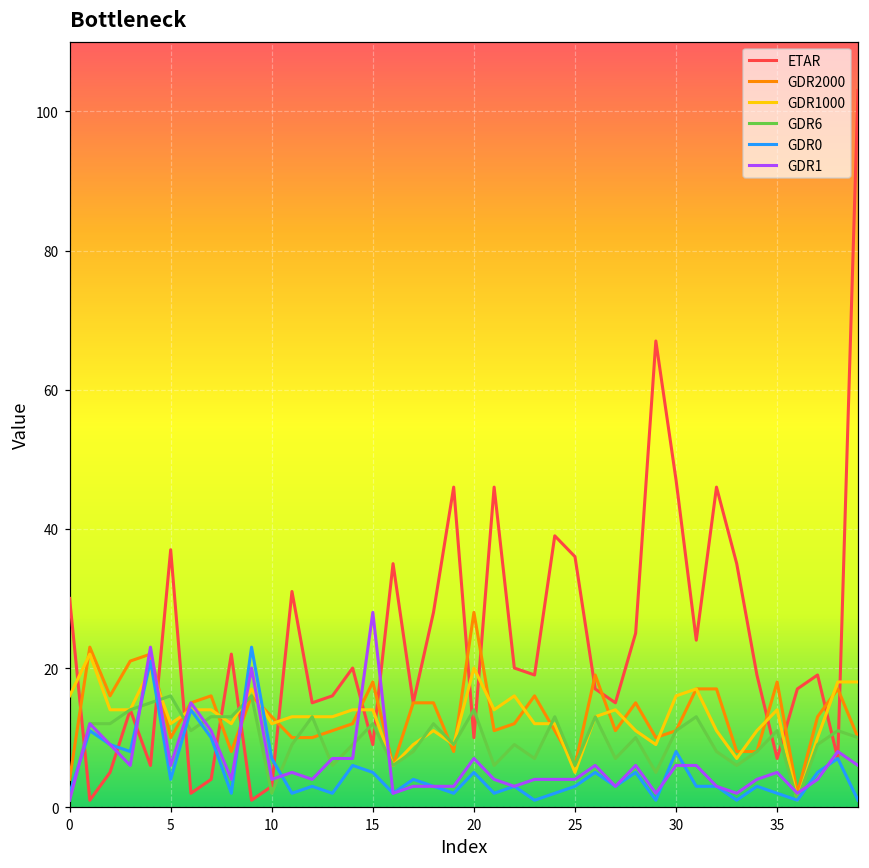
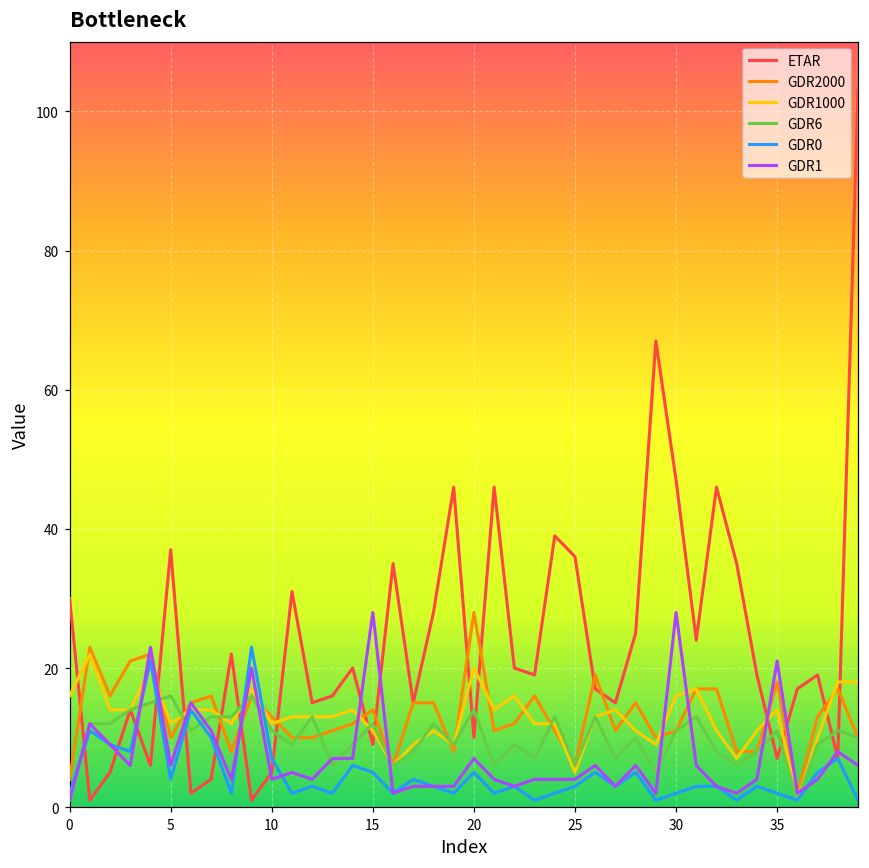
ETAR, 10: 3 -> 5
GDR6, 10: 2 -> 11
GDR2000, 15: 18 -> 14
GDR1000, 15: 14 -> 11
GDR0, 30: 8 -> 2
GDR1, 30: 6 -> 28
GDR1, 35: 5 -> 21
